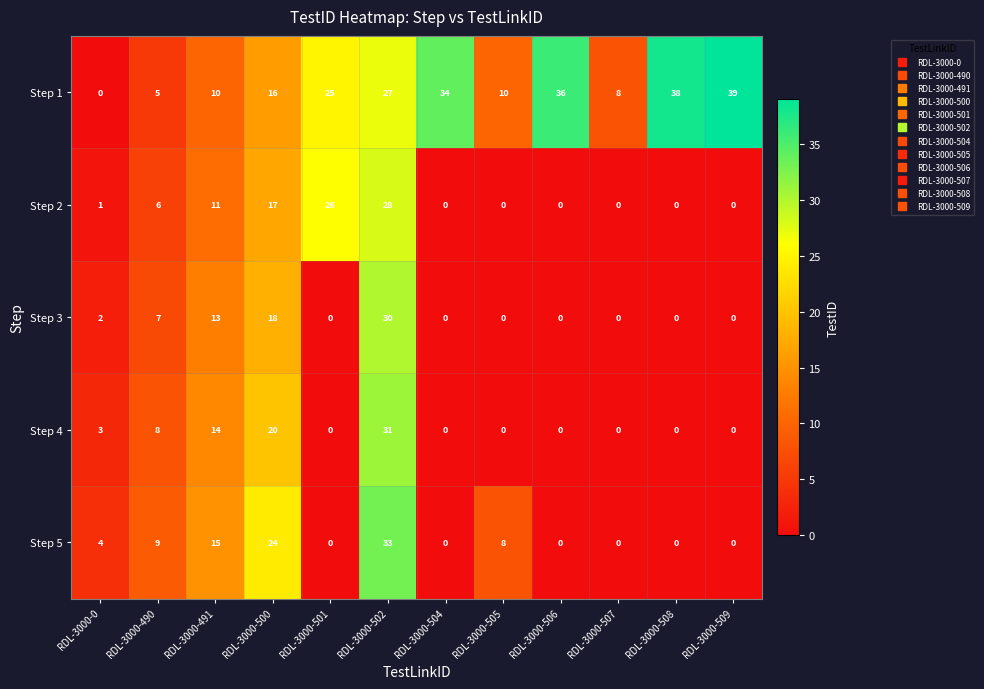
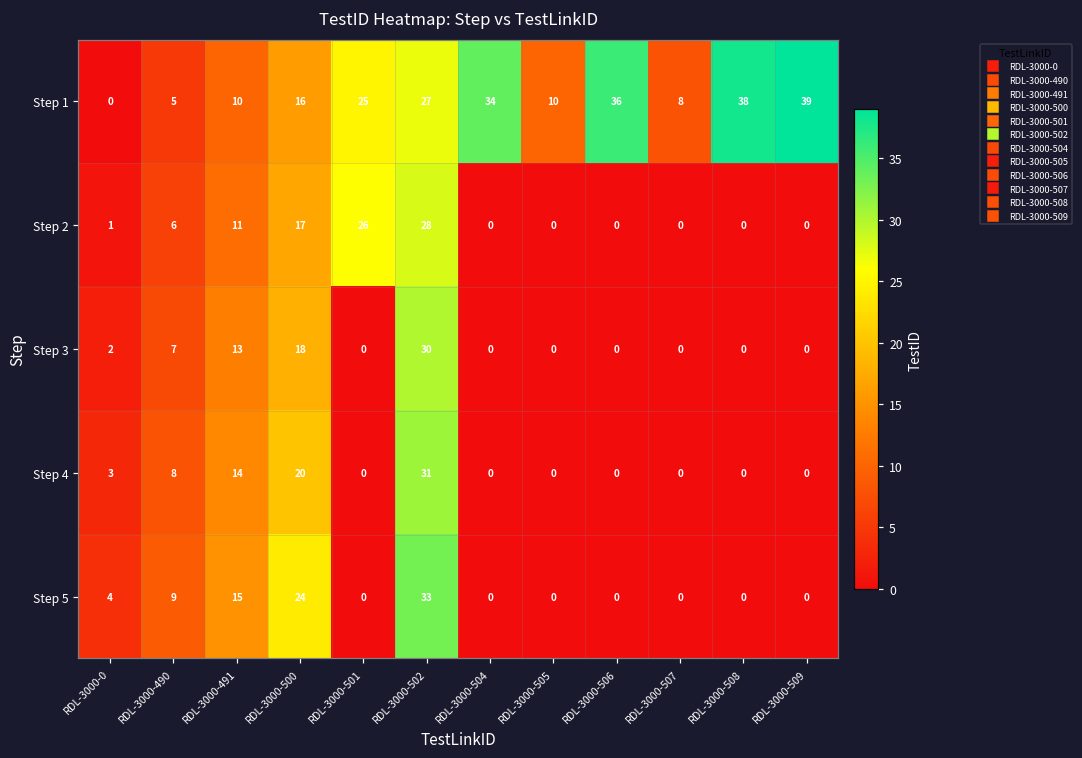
Step 5, RDL-3000-505: 8 -> 0
